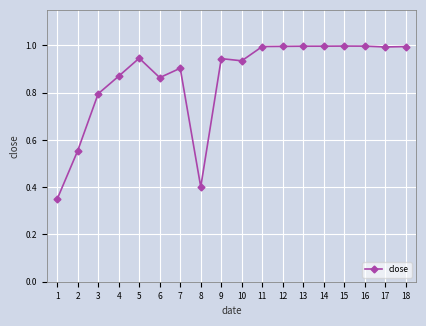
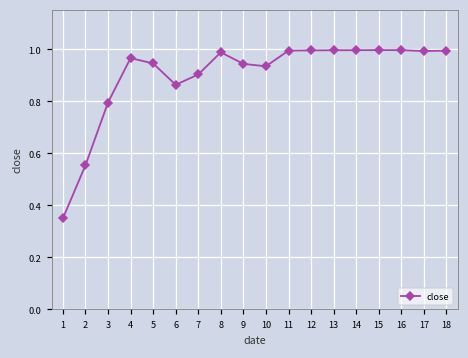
4: 0.87 -> 0.97
8: 0.40 -> 0.99
